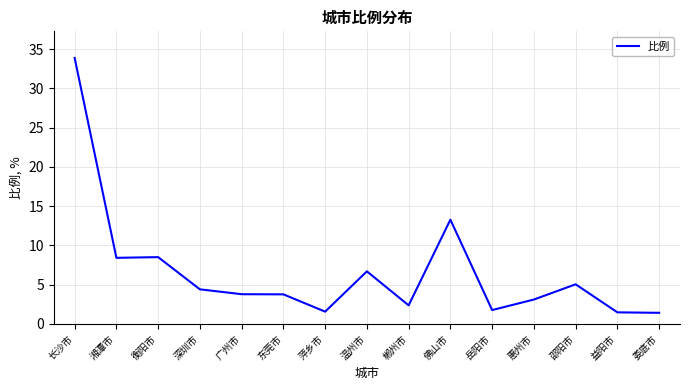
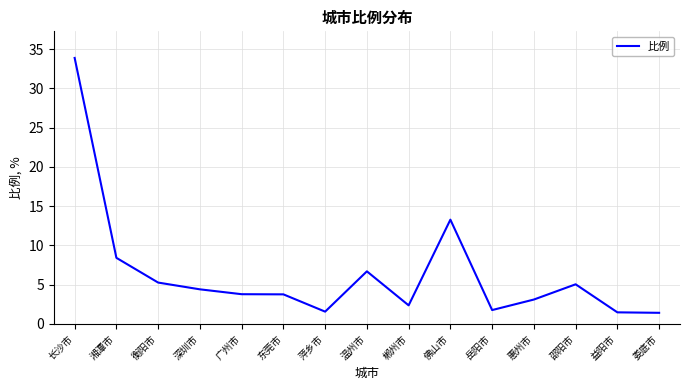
衡阳市: 9 -> 5
